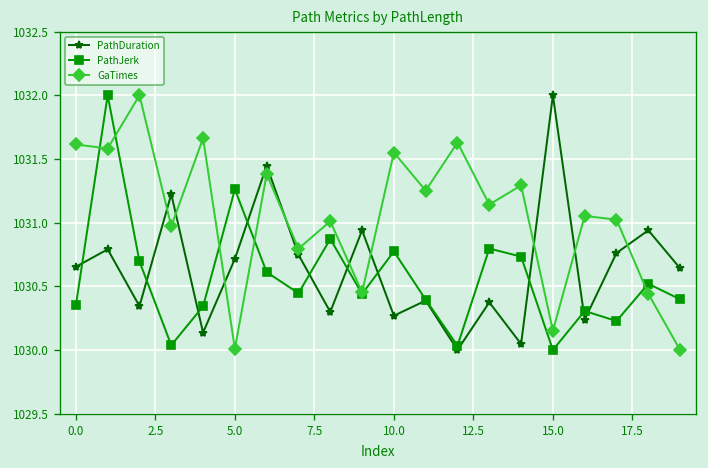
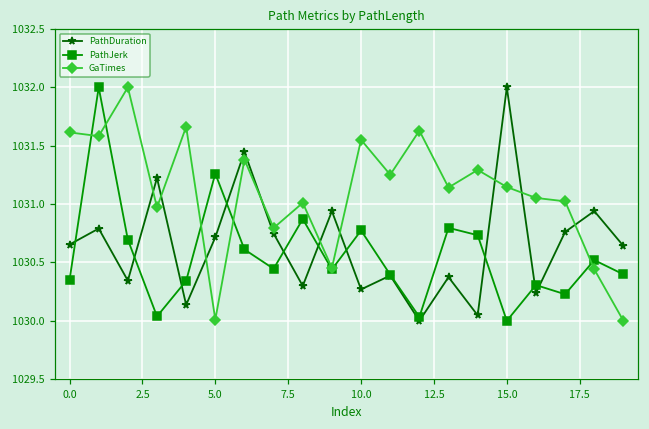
GaTimes, 15.0: 1030.15 -> 1031.15
